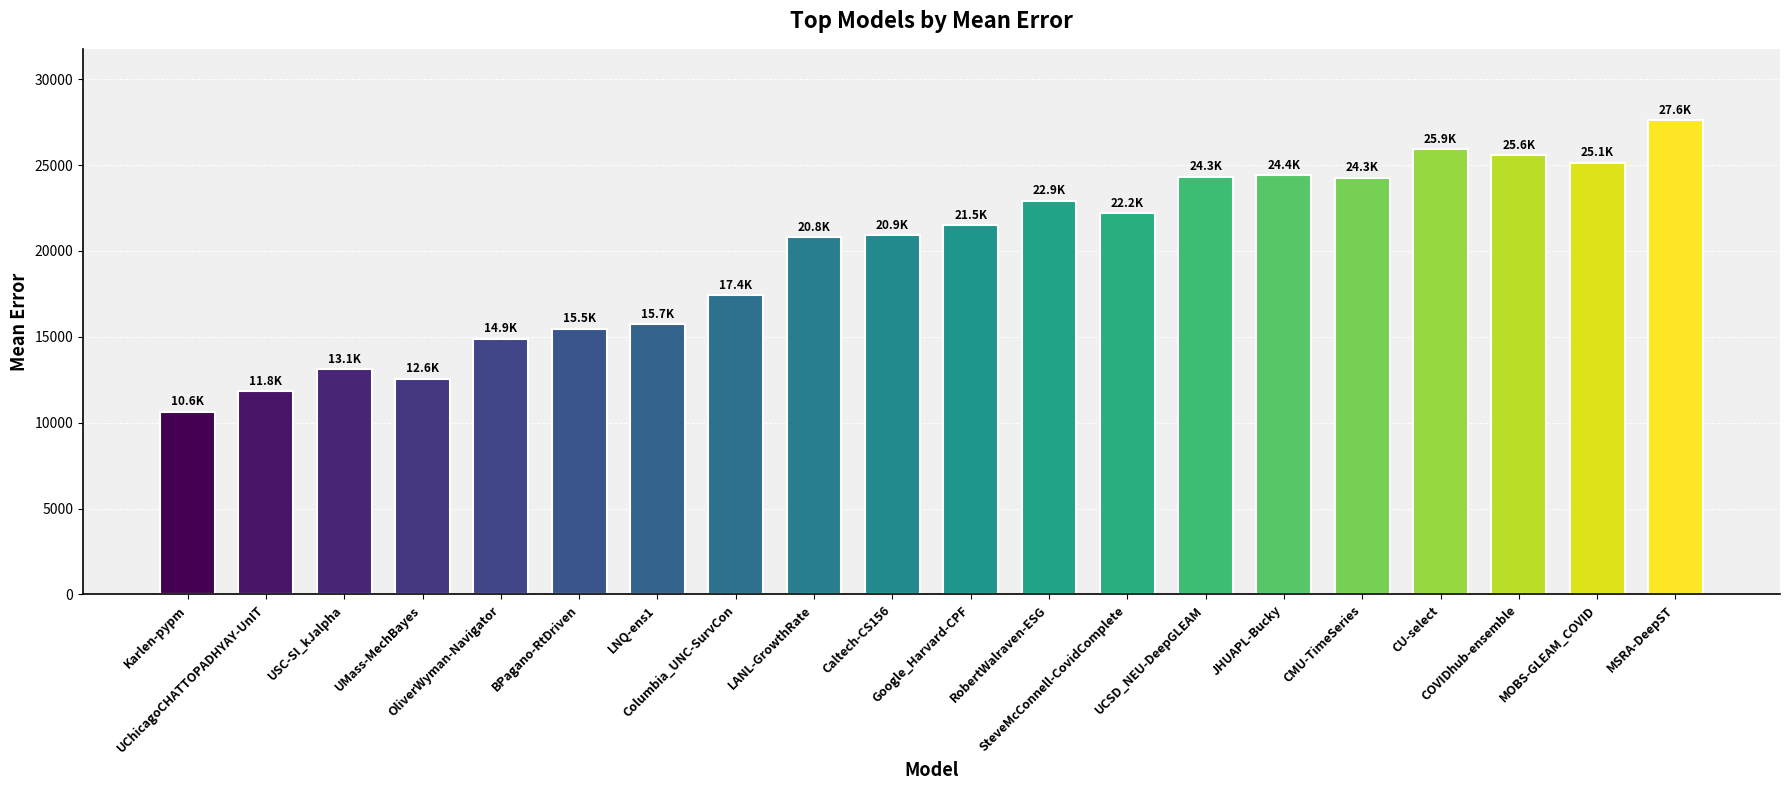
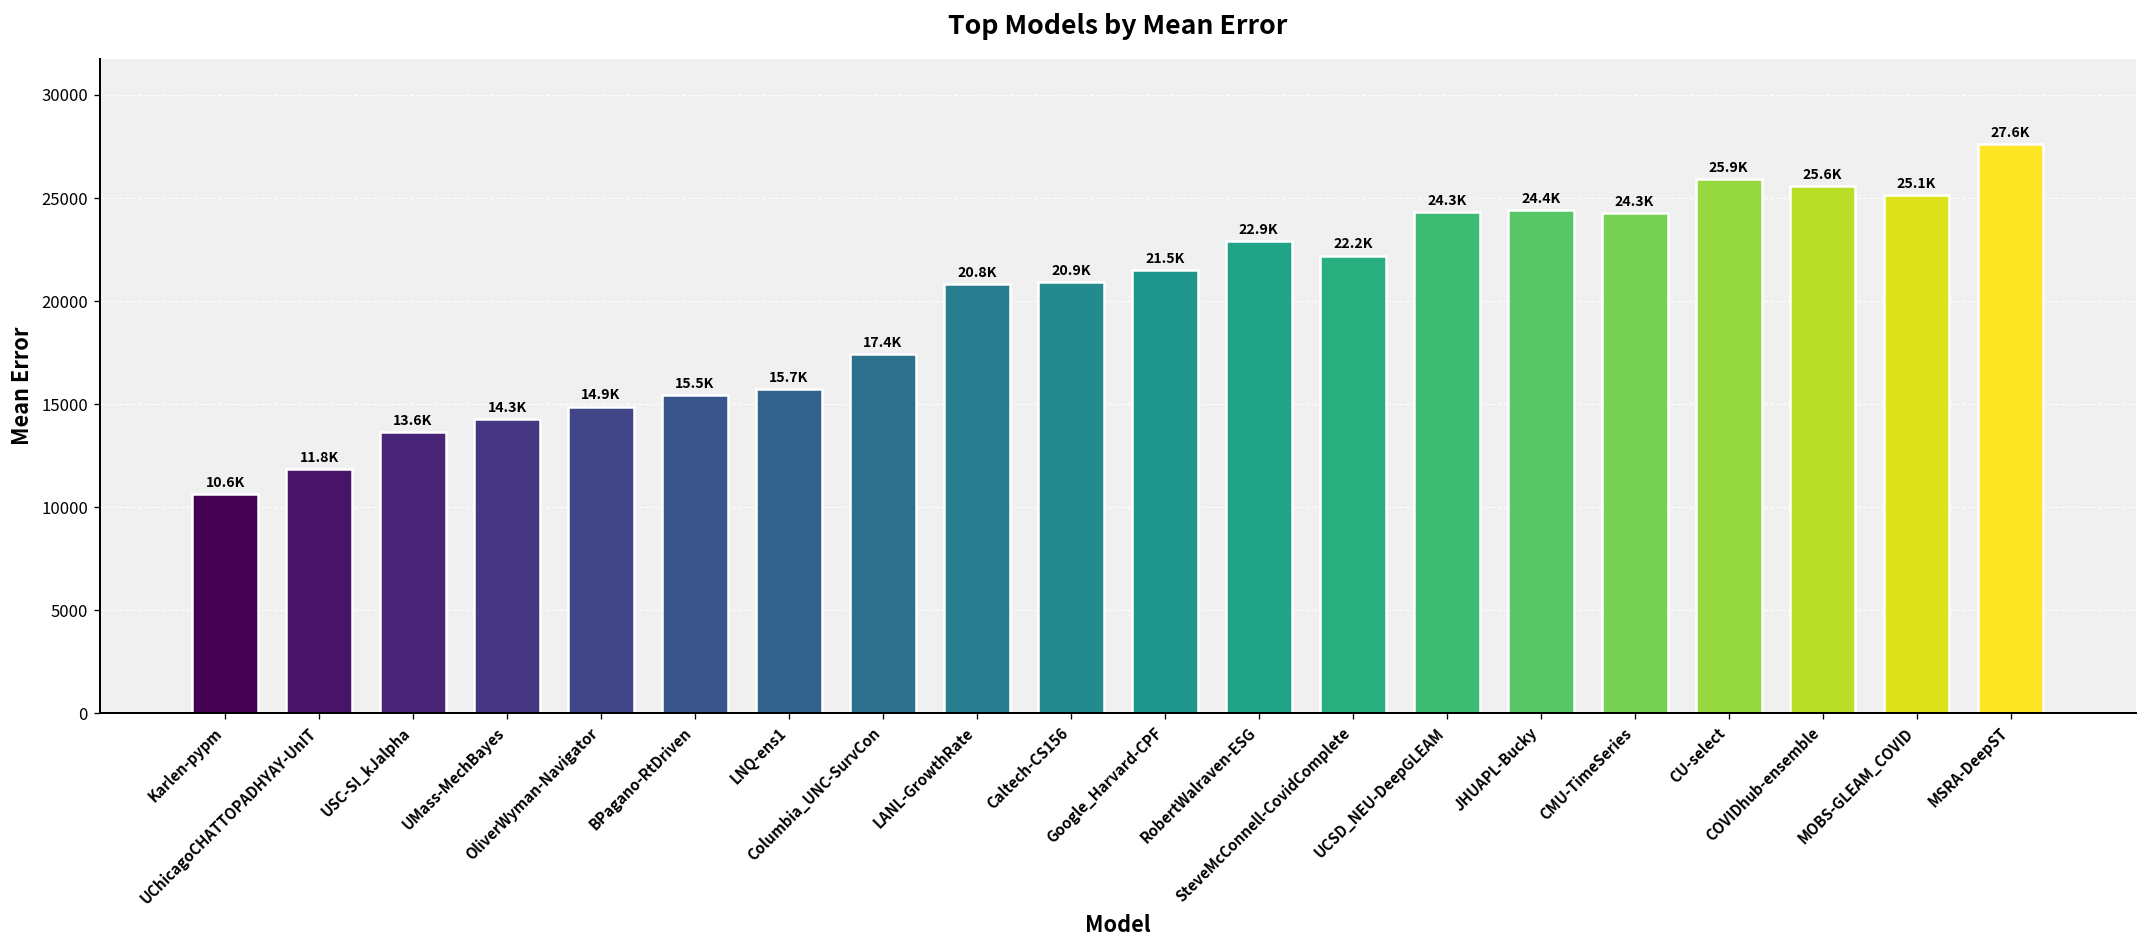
USC-SI_kJalpha: 13.1K -> 13.6K
UMass-MechBayes: 12.6K -> 14.3K
